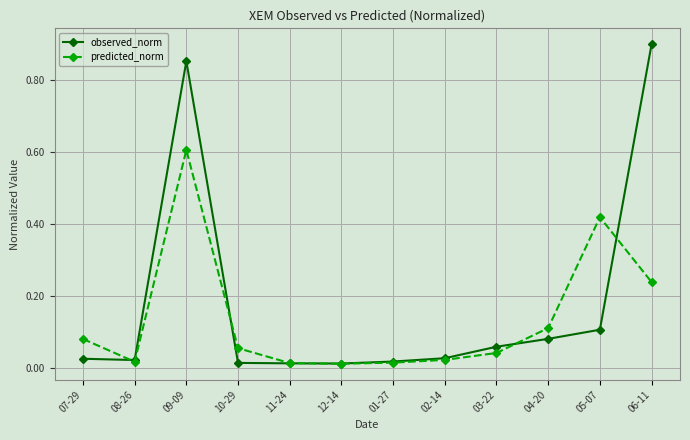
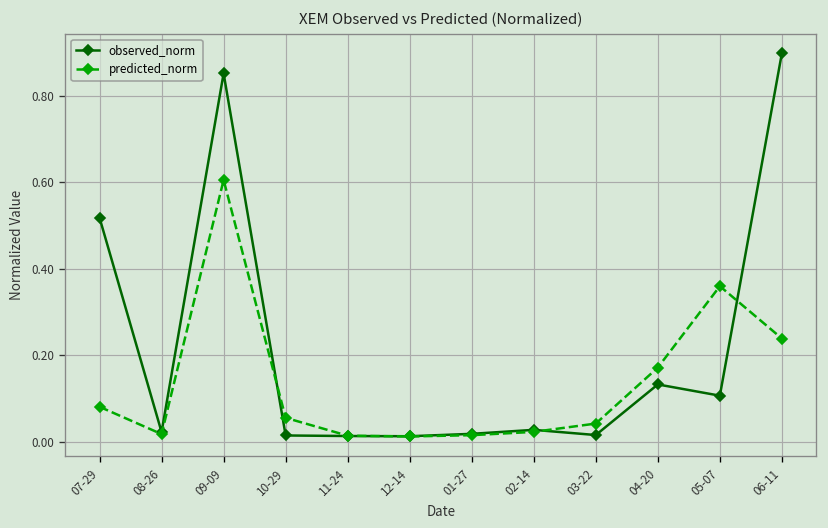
observed_norm, 07-29: 0.03 -> 0.52
observed_norm, 03-22: 0.06 -> 0.02
observed_norm, 04-20: 0.08 -> 0.13
predicted_norm, 04-20: 0.11 -> 0.17
predicted_norm, 05-07: 0.42 -> 0.36
